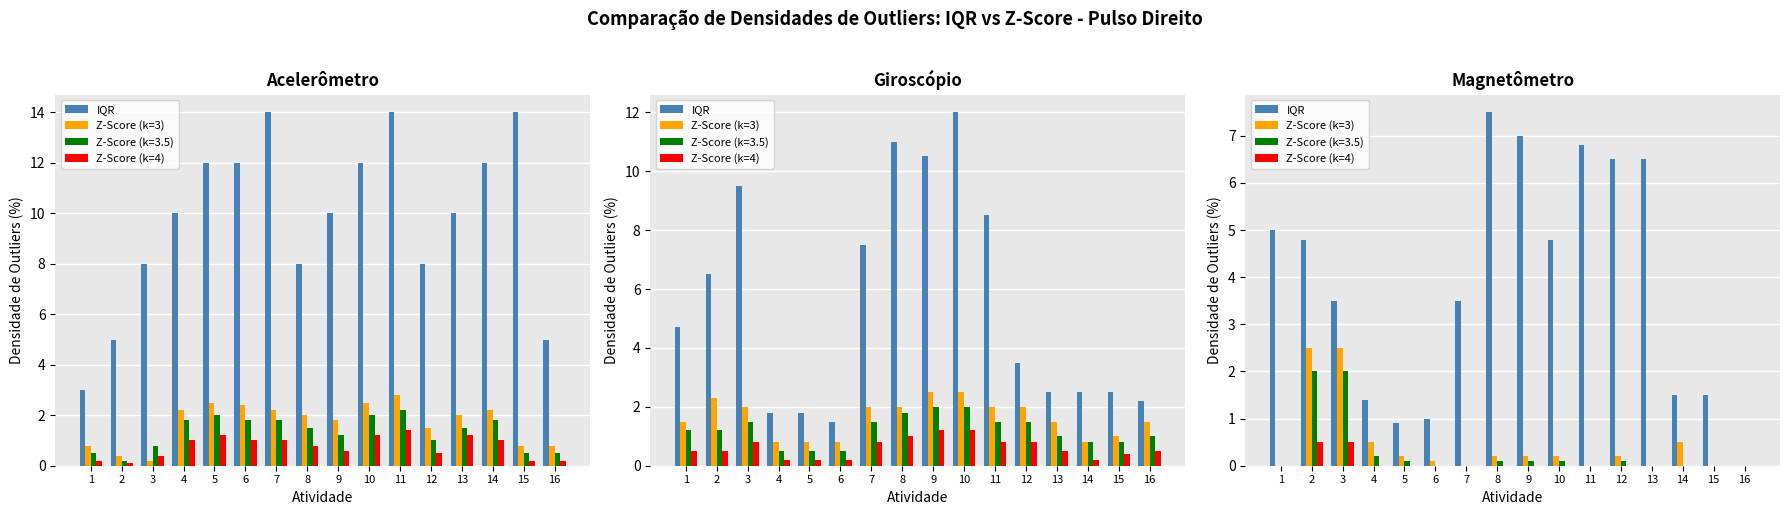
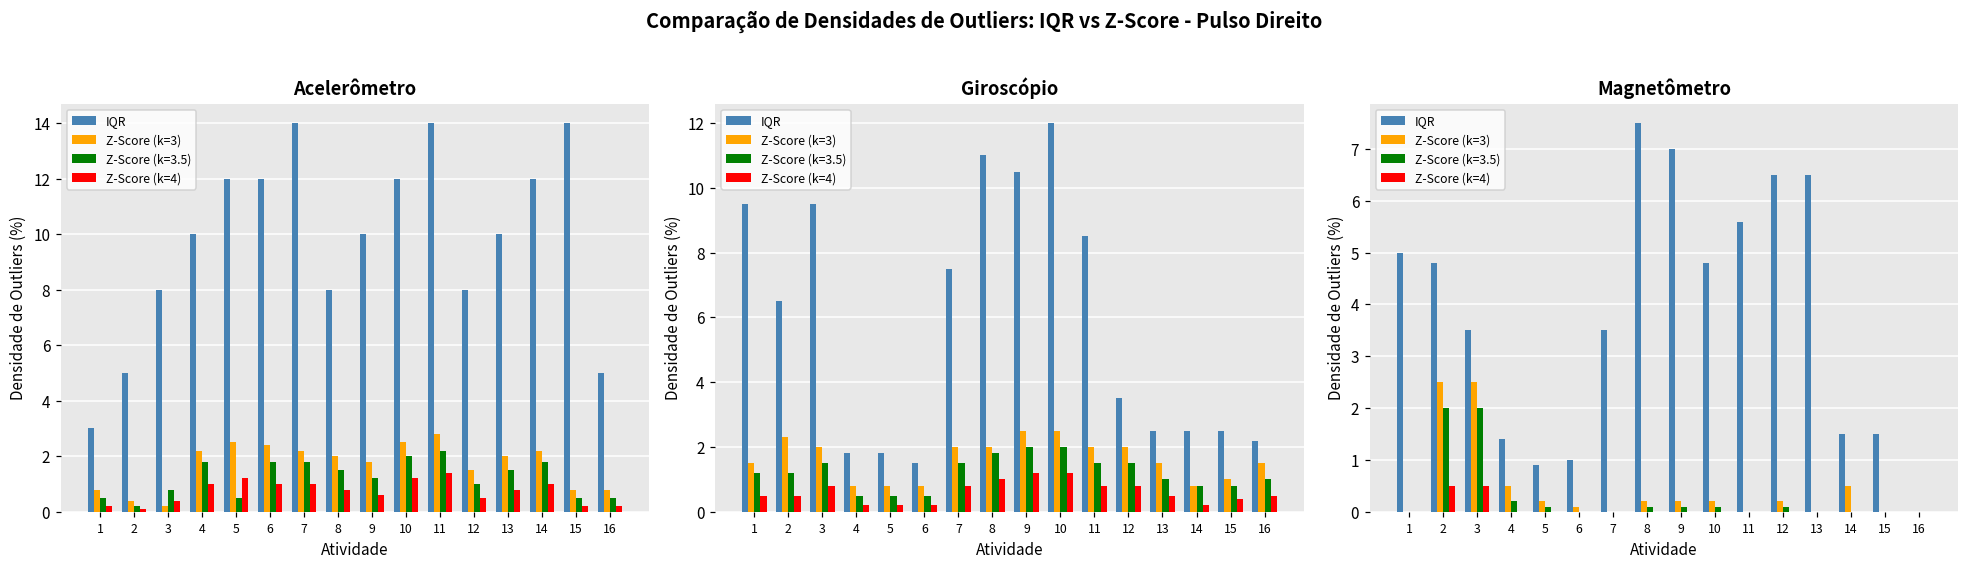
Acelerômetro, Z-Score (k=3.5), 5: 2.0 -> 0.5
Acelerômetro, Z-Score (k=4), 13: 1.2 -> 0.8
Giroscópio, IQR, 1: 4.7 -> 9.5
Magnetômetro, IQR, 11: 6.8 -> 5.6
